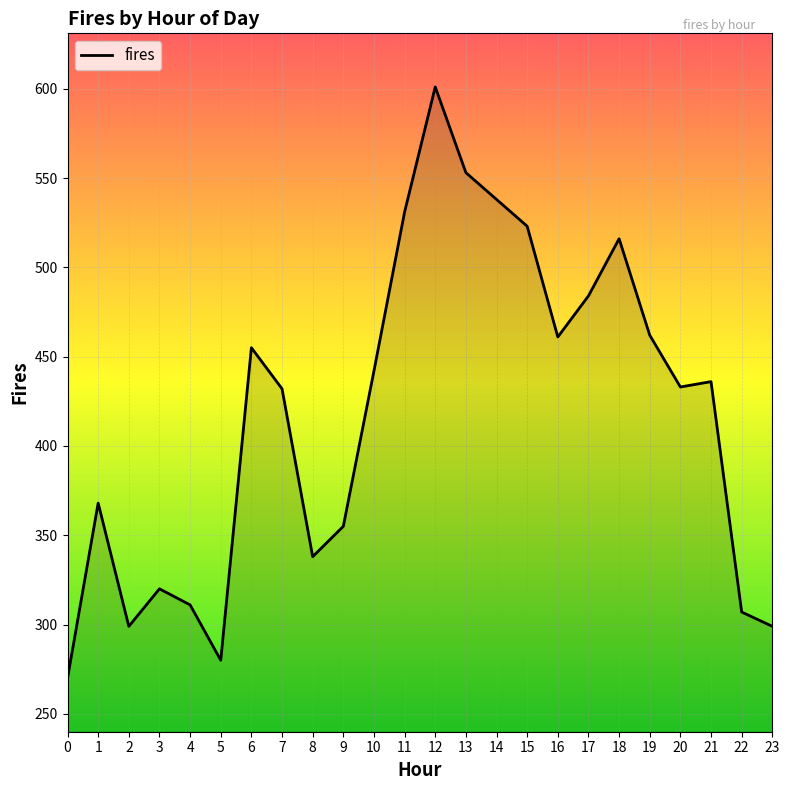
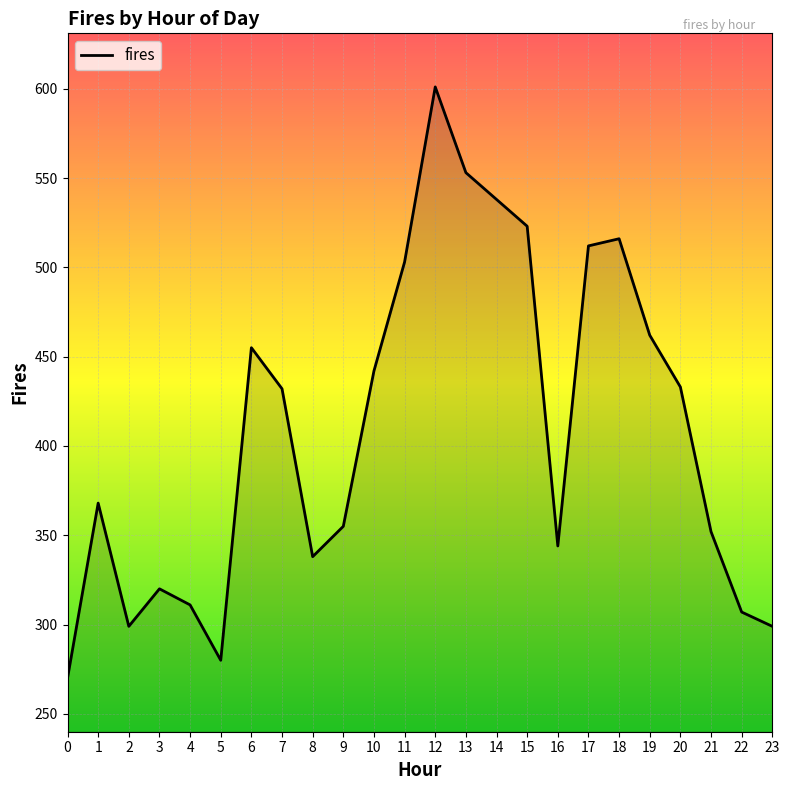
11: 531 -> 503
16: 461 -> 344
17: 484 -> 512
21: 436 -> 352
